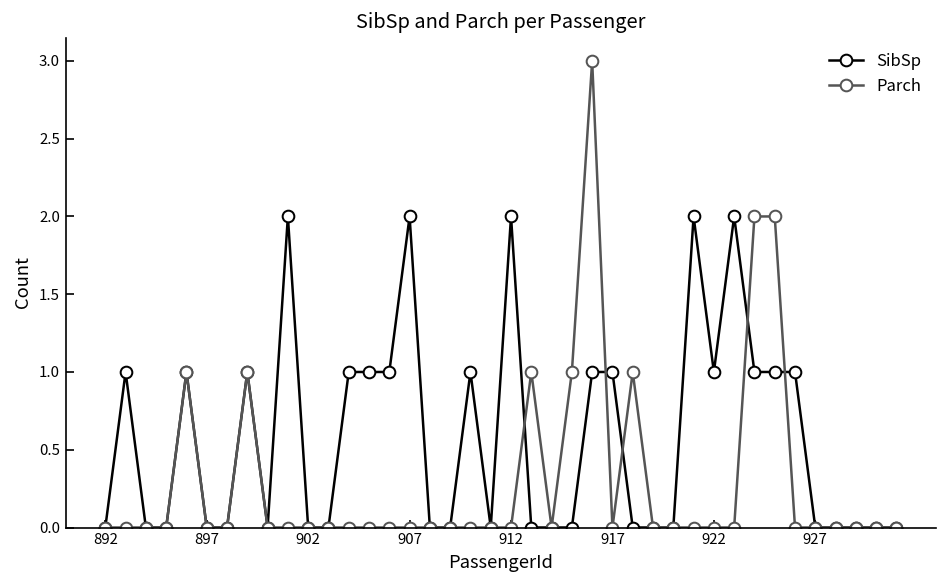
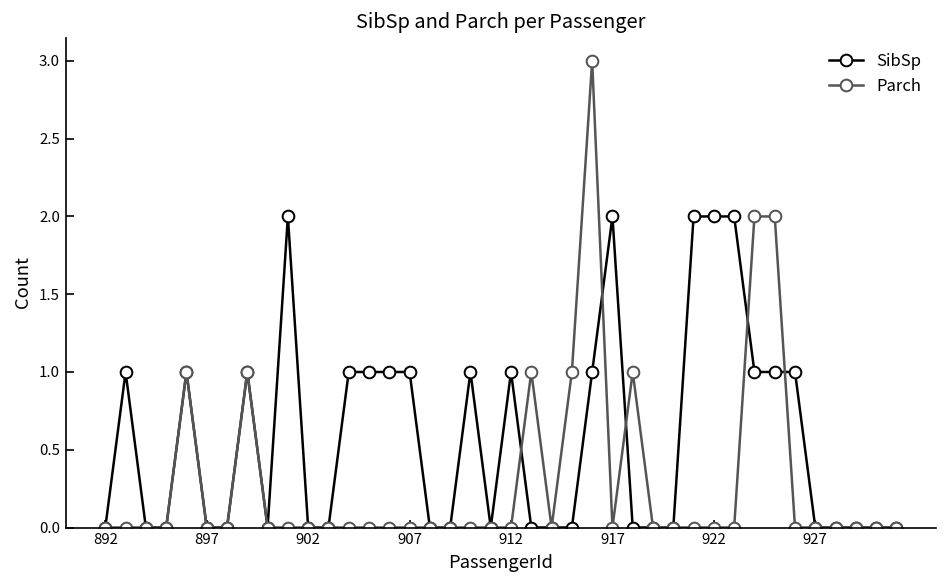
SibSp, 907: 2 -> 1
SibSp, 912: 2 -> 1
SibSp, 917: 1 -> 2
SibSp, 922: 1 -> 2
